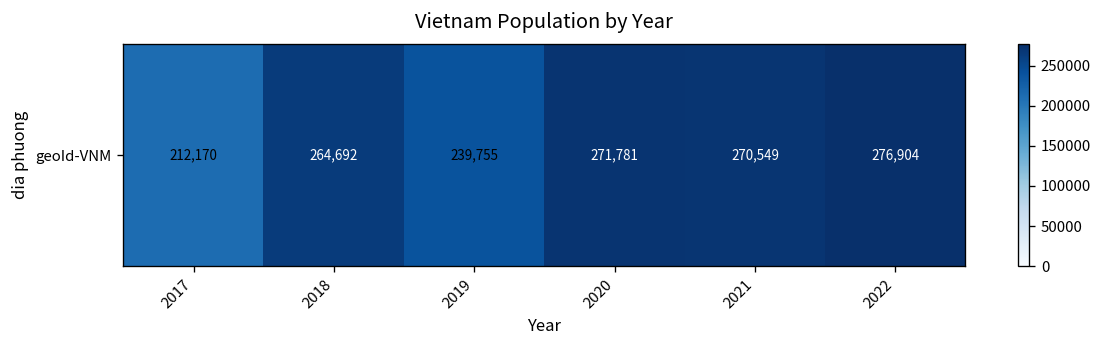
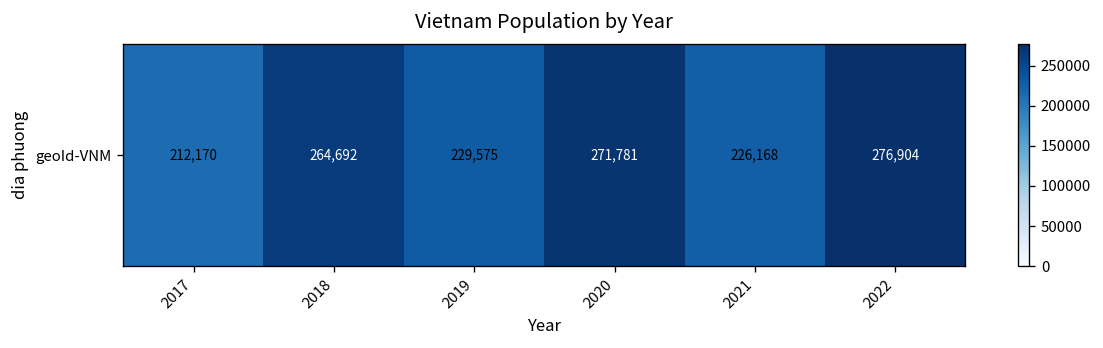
geoId-VNM, 2019: 239,755 -> 229,575
geoId-VNM, 2021: 270,549 -> 226,168
